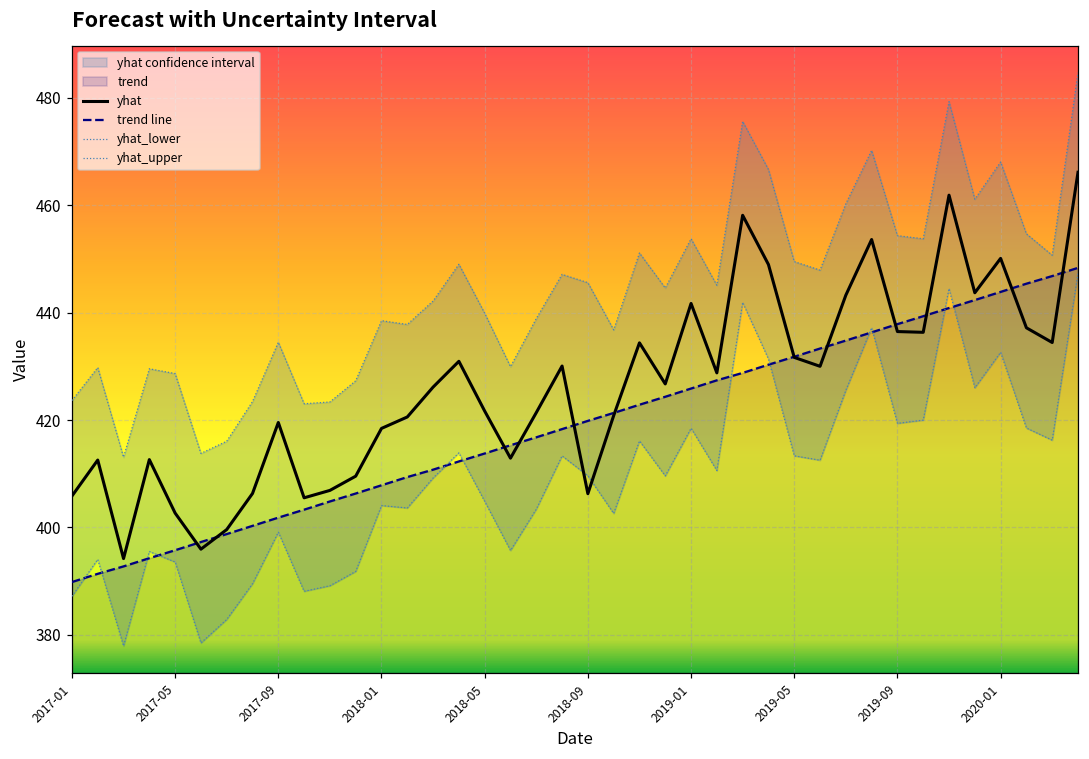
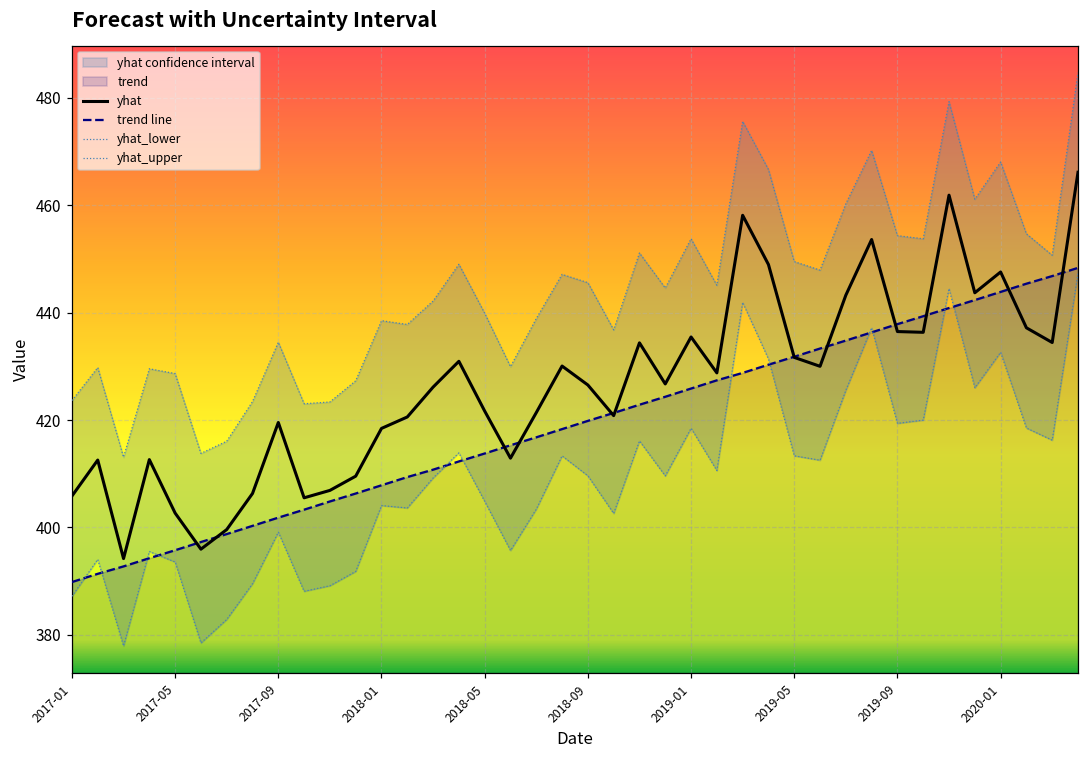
yhat, 2018-09: 406 -> 427
yhat, 2019-01: 442 -> 435
yhat, 2020-01: 450 -> 448
